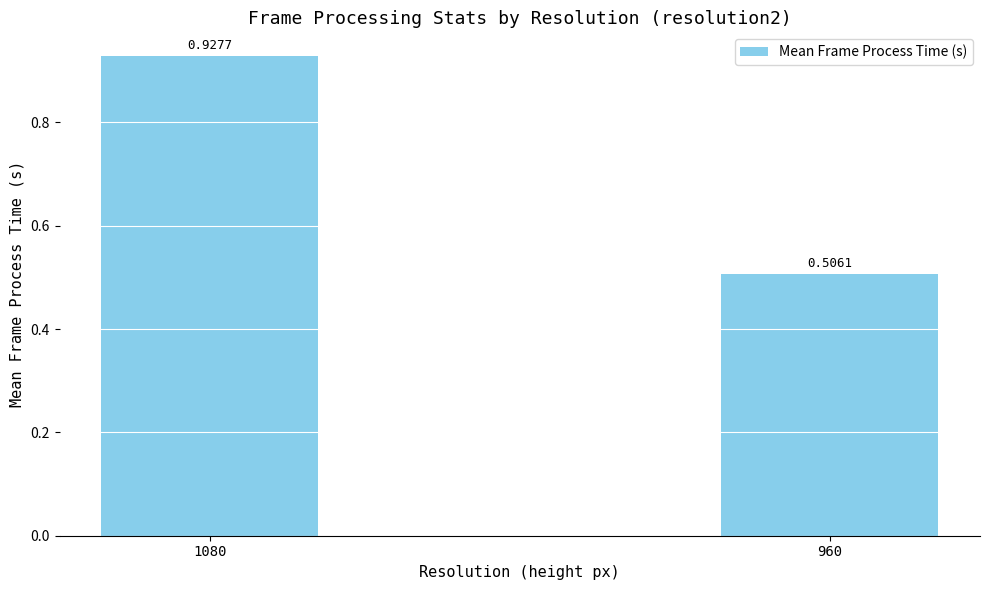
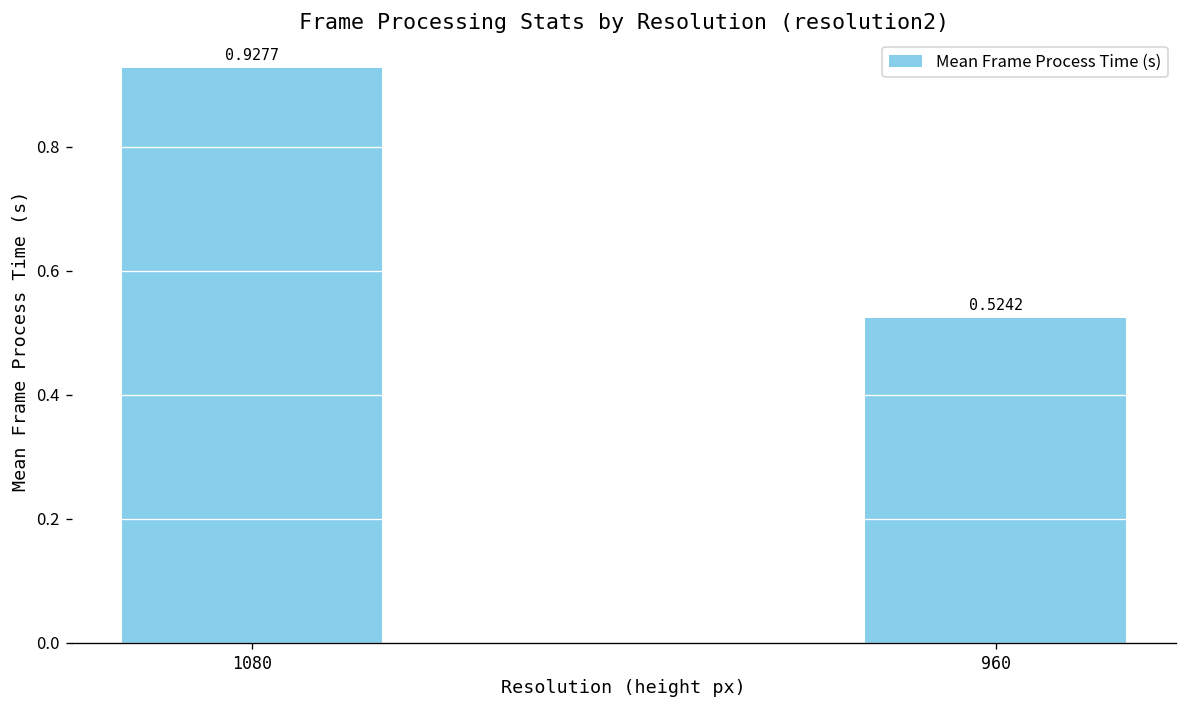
960: 0.5061 -> 0.5242
